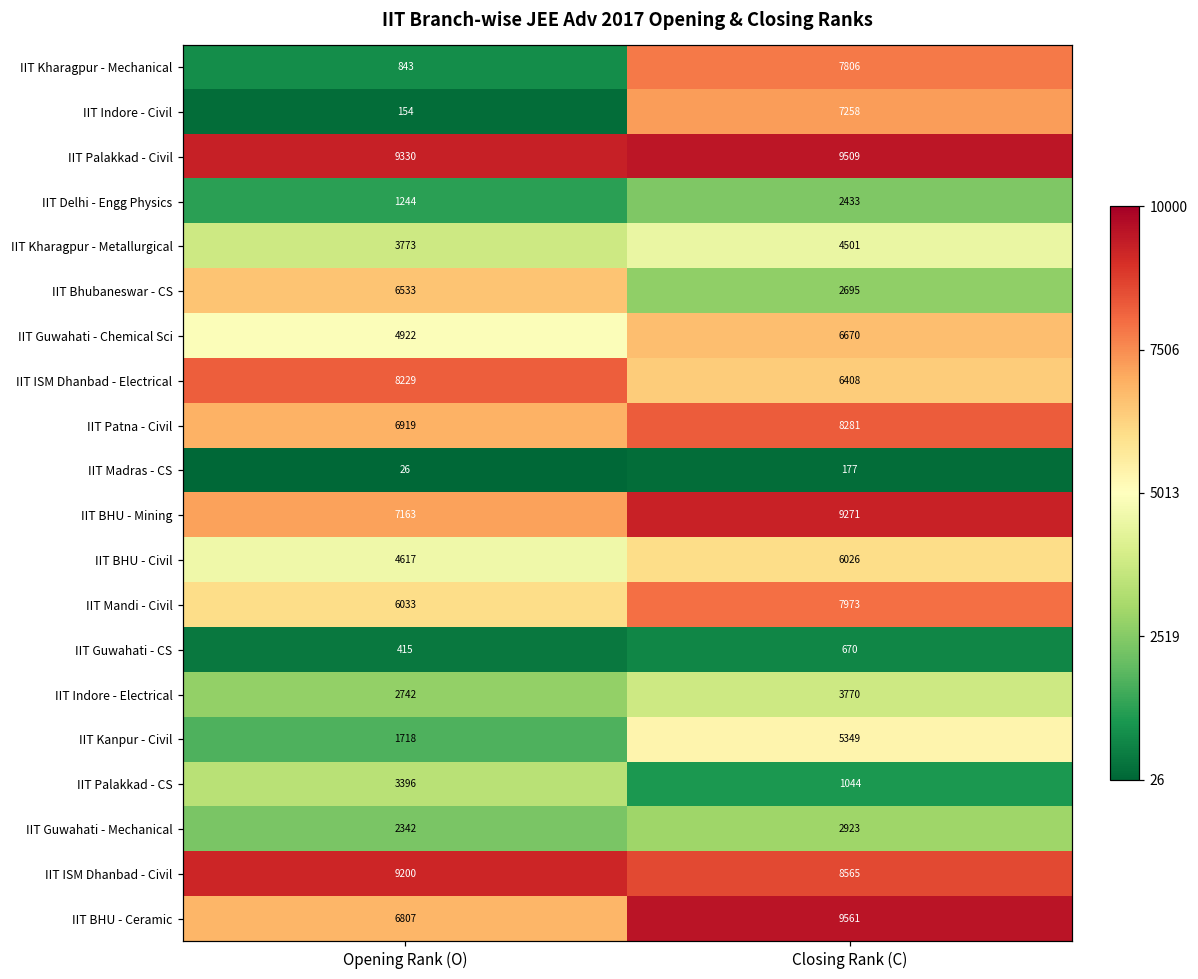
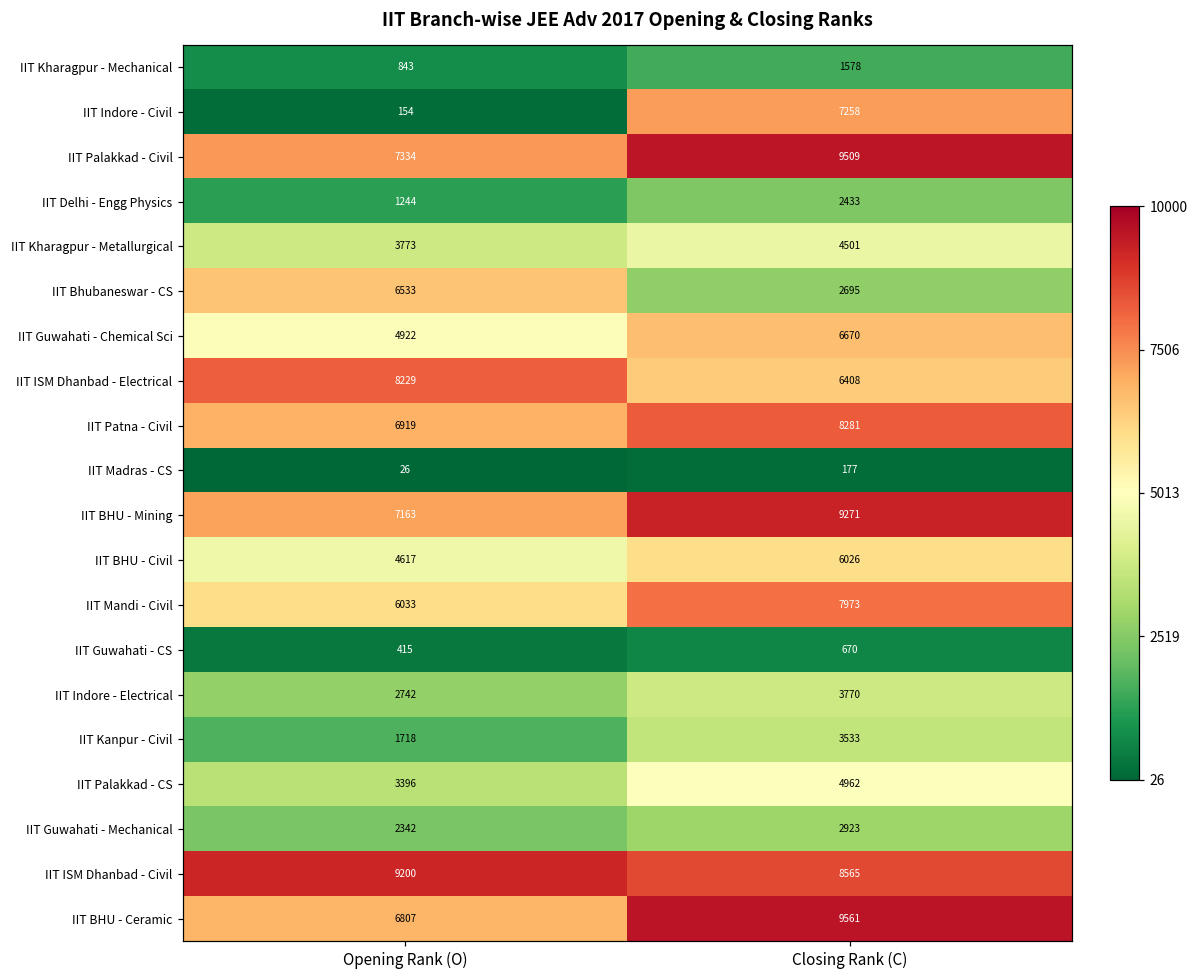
IIT Kharagpur - Mechanical, Closing Rank (C): 7806 -> 1578
IIT Palakkad - Civil, Opening Rank (O): 9330 -> 7334
IIT Kanpur - Civil, Closing Rank (C): 5349 -> 3533
IIT Palakkad - CS, Closing Rank (C): 1044 -> 4962
